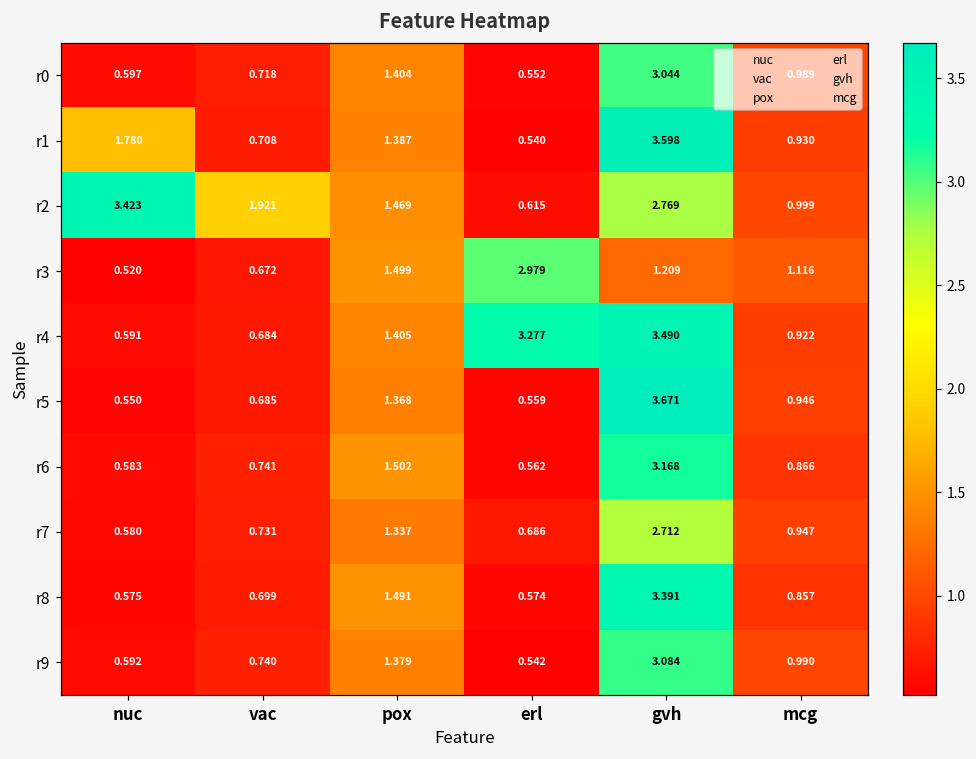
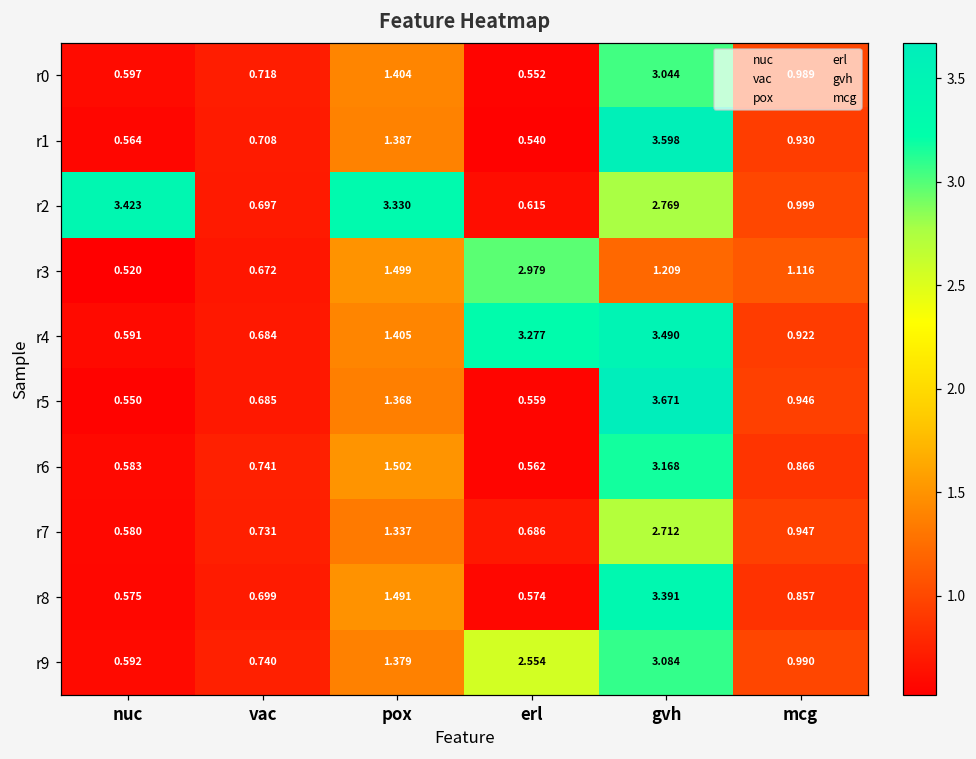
r1, nuc: 1.780 -> 0.564
r2, vac: 1.921 -> 0.697
r2, pox: 1.469 -> 3.330
r9, erl: 0.542 -> 2.554
